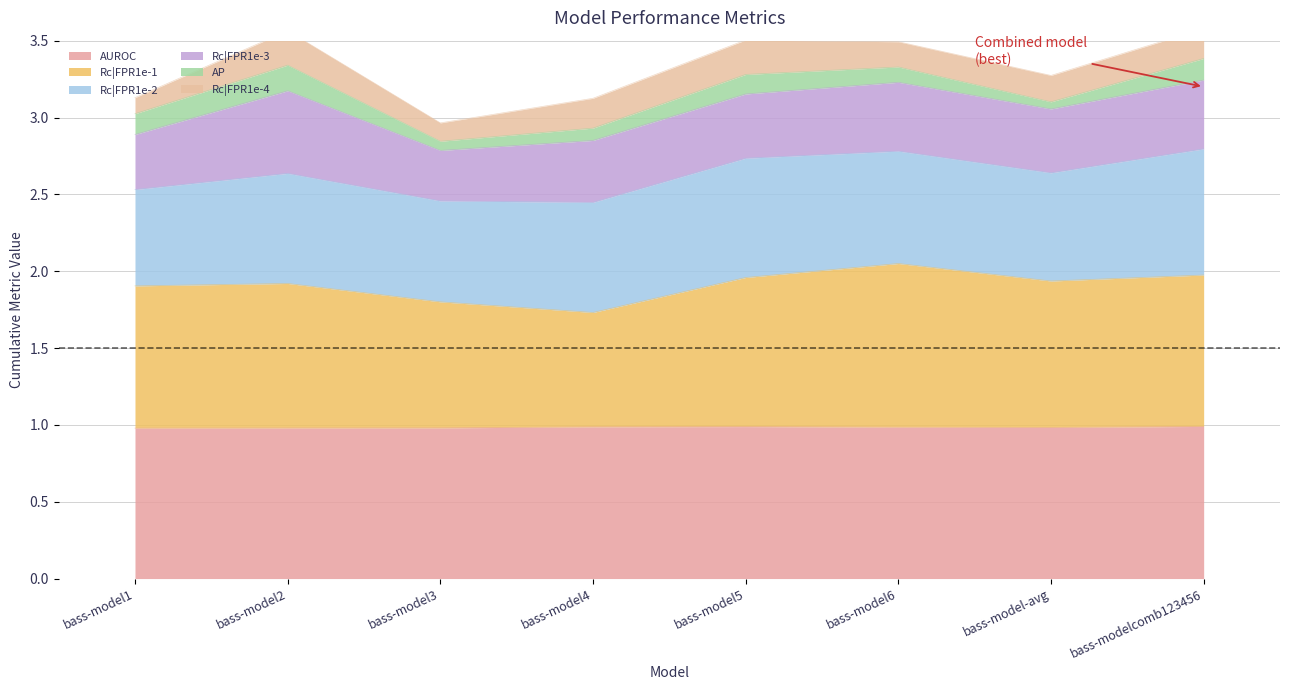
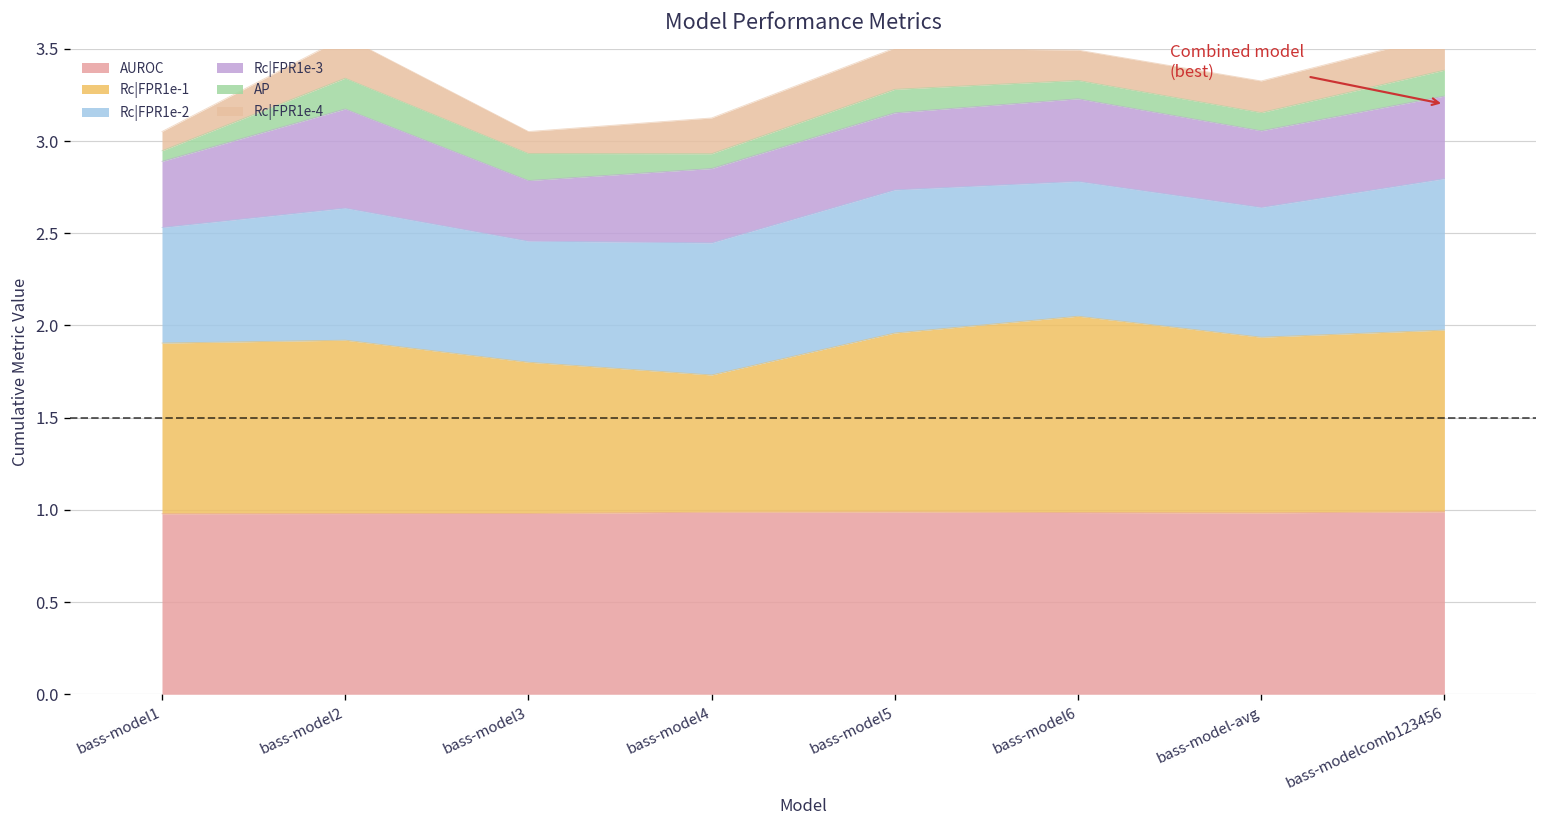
AP, bass-model1: 0.14 -> 0.06
AP, bass-model3: 0.06 -> 0.15
AP, bass-model-avg: 0.05 -> 0.10
